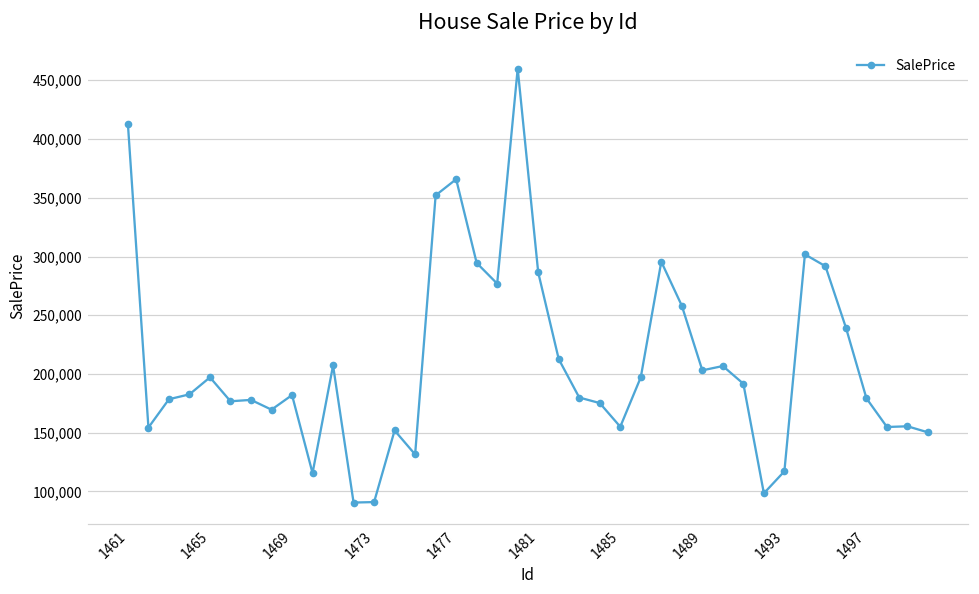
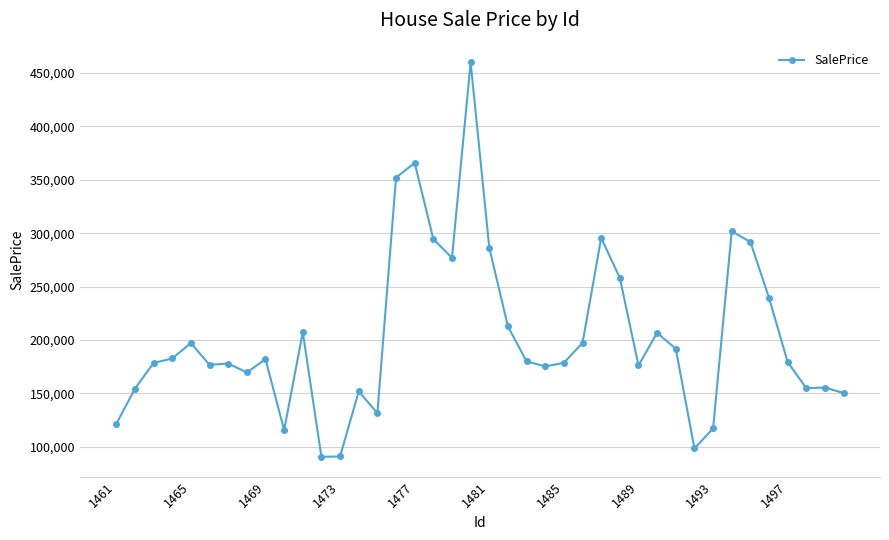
1461: 413,000 -> 121,000
1485: 155,000 -> 179,000
1489: 203,000 -> 176,000
